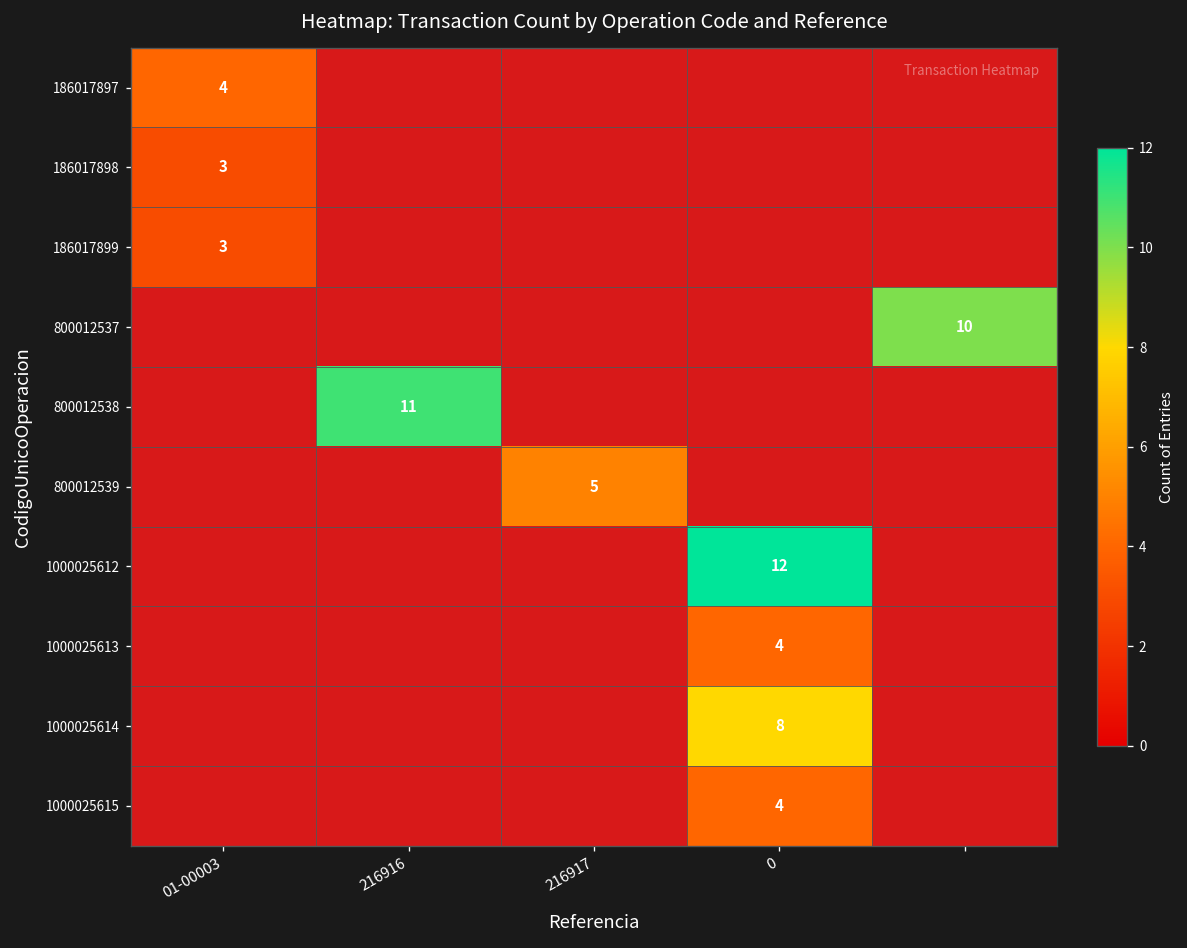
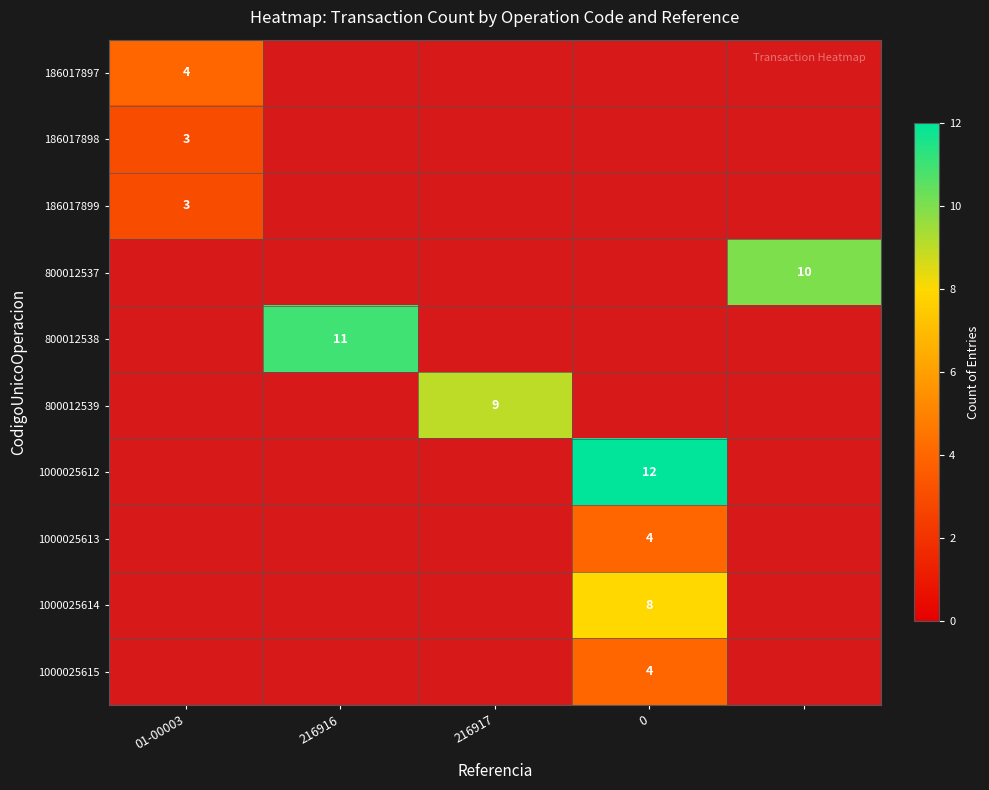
800012539, 216917: 5 -> 9
